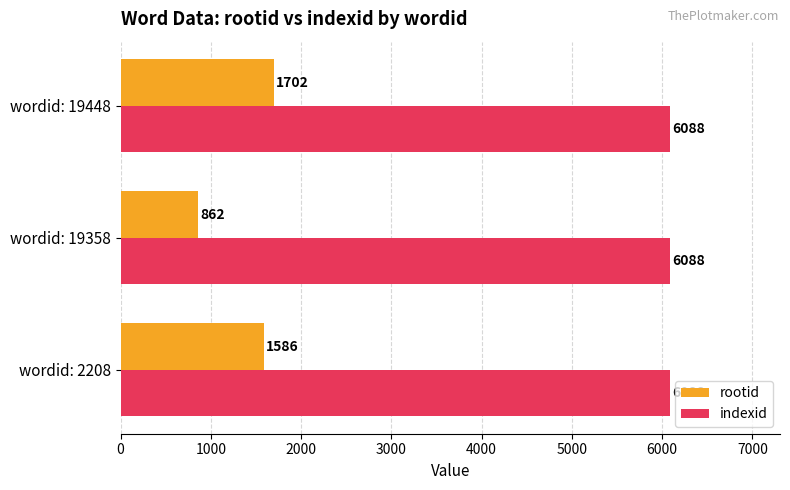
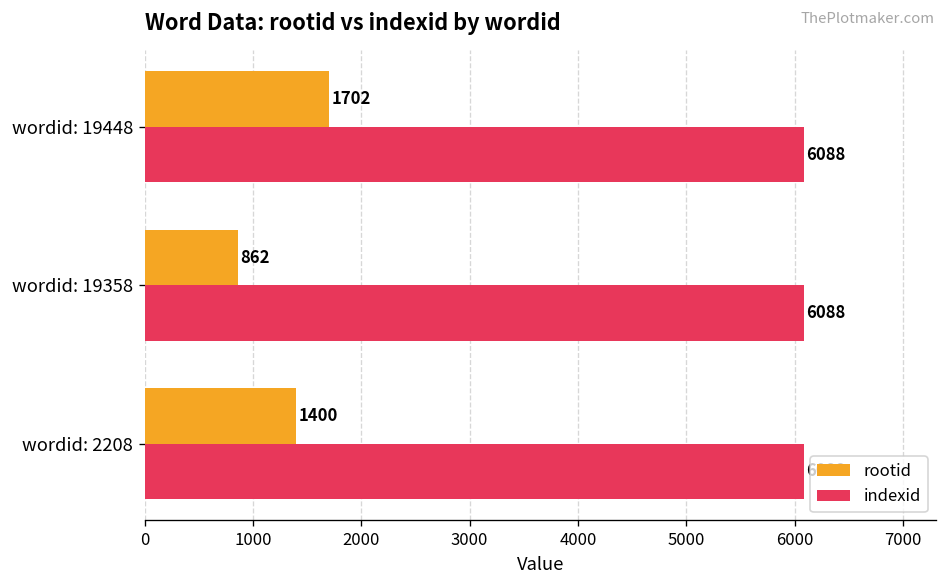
rootid, wordid: 2208: 1586 -> 1400
